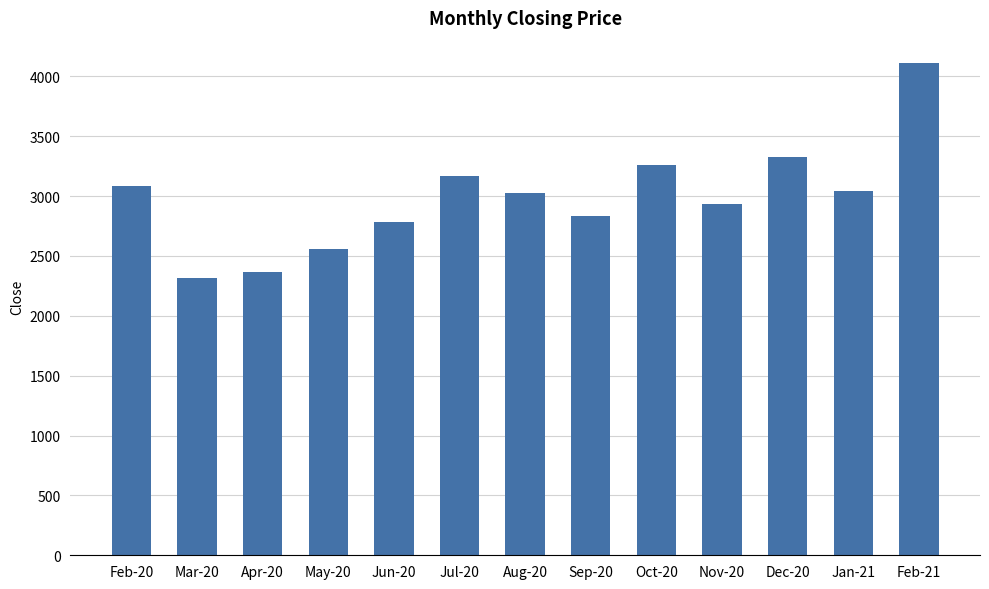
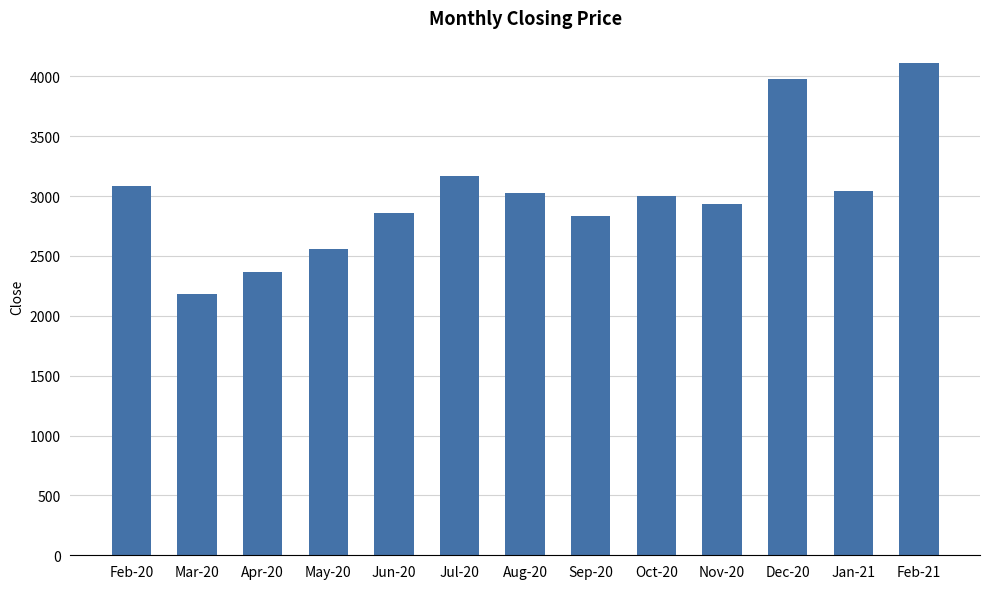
Mar-20: 2320 -> 2180
Jun-20: 2780 -> 2860
Oct-20: 3260 -> 3000
Dec-20: 3330 -> 3980
